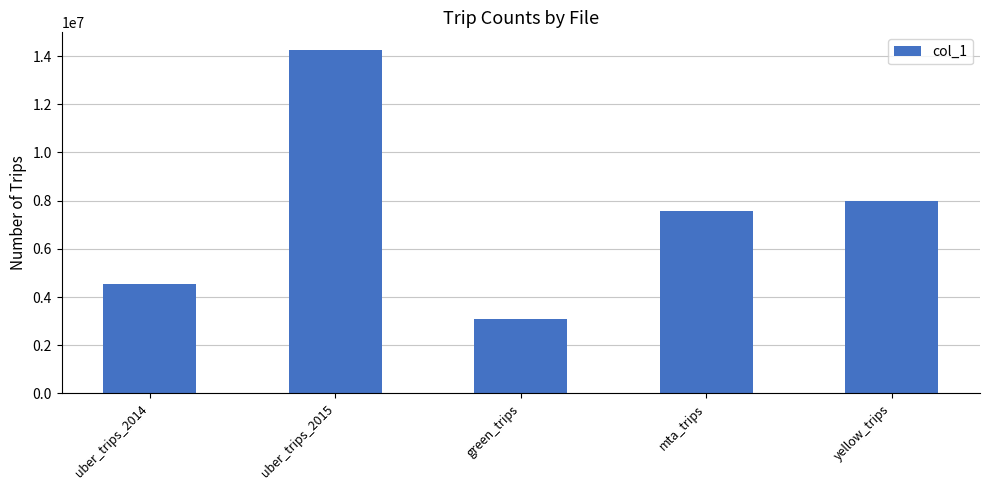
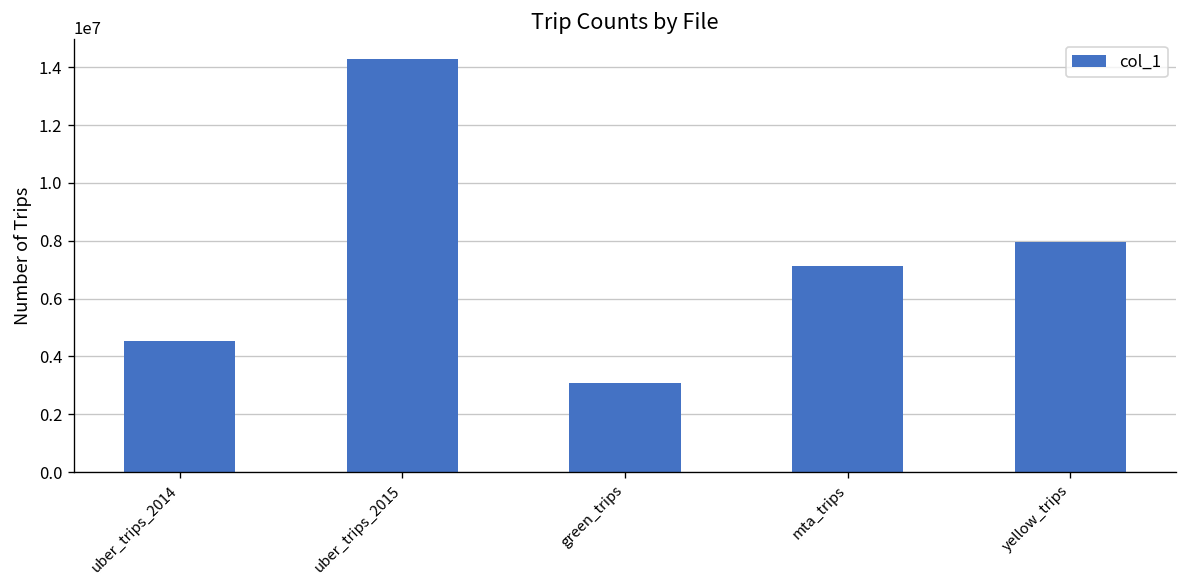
mta_trips: 7600000 -> 7100000
